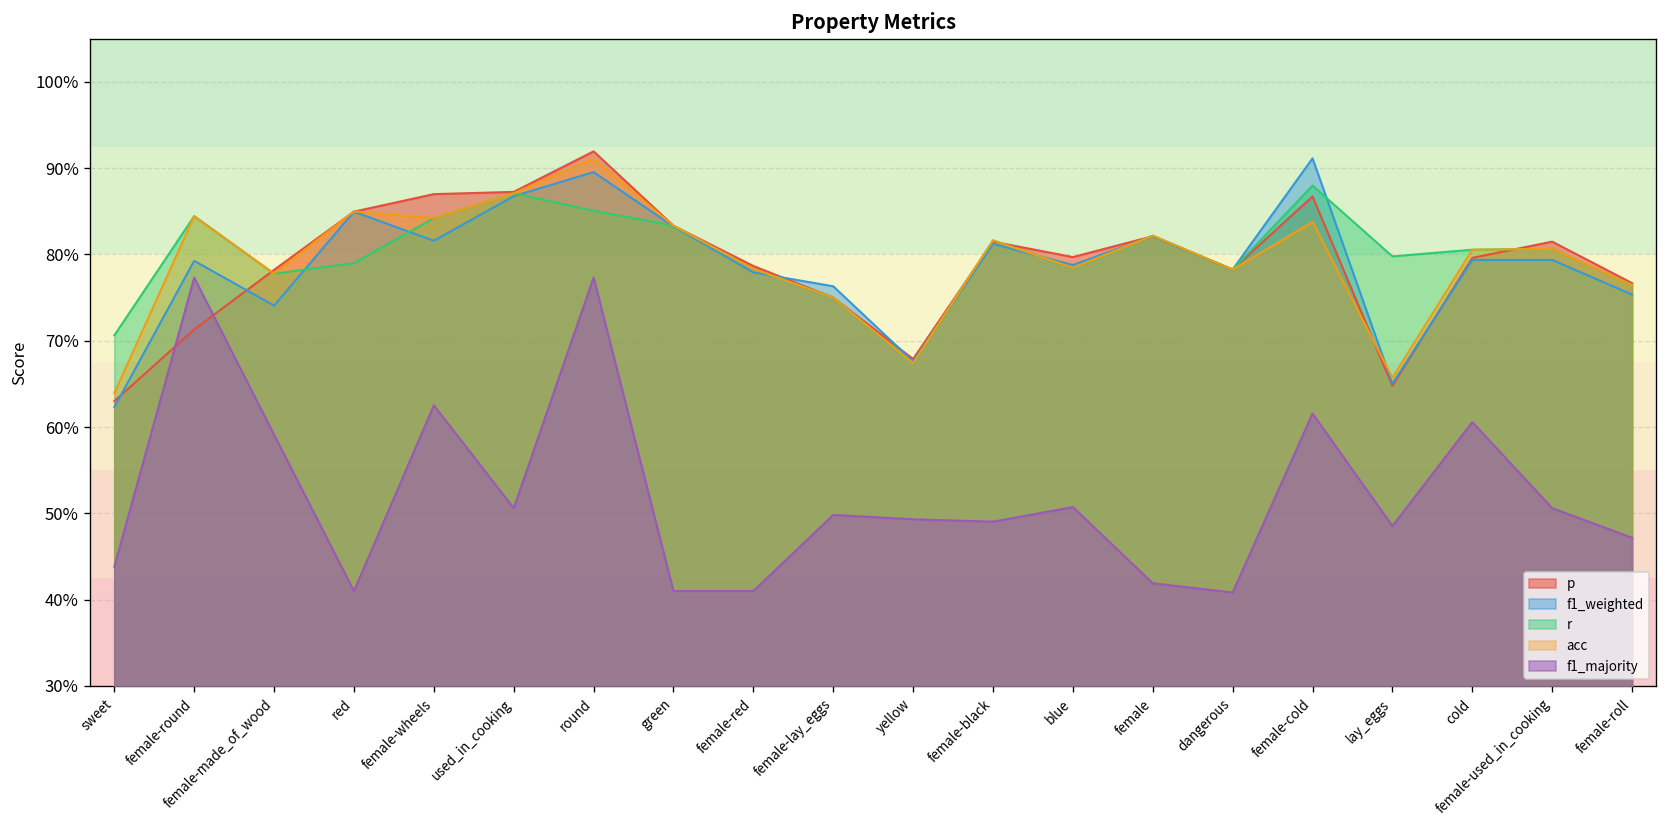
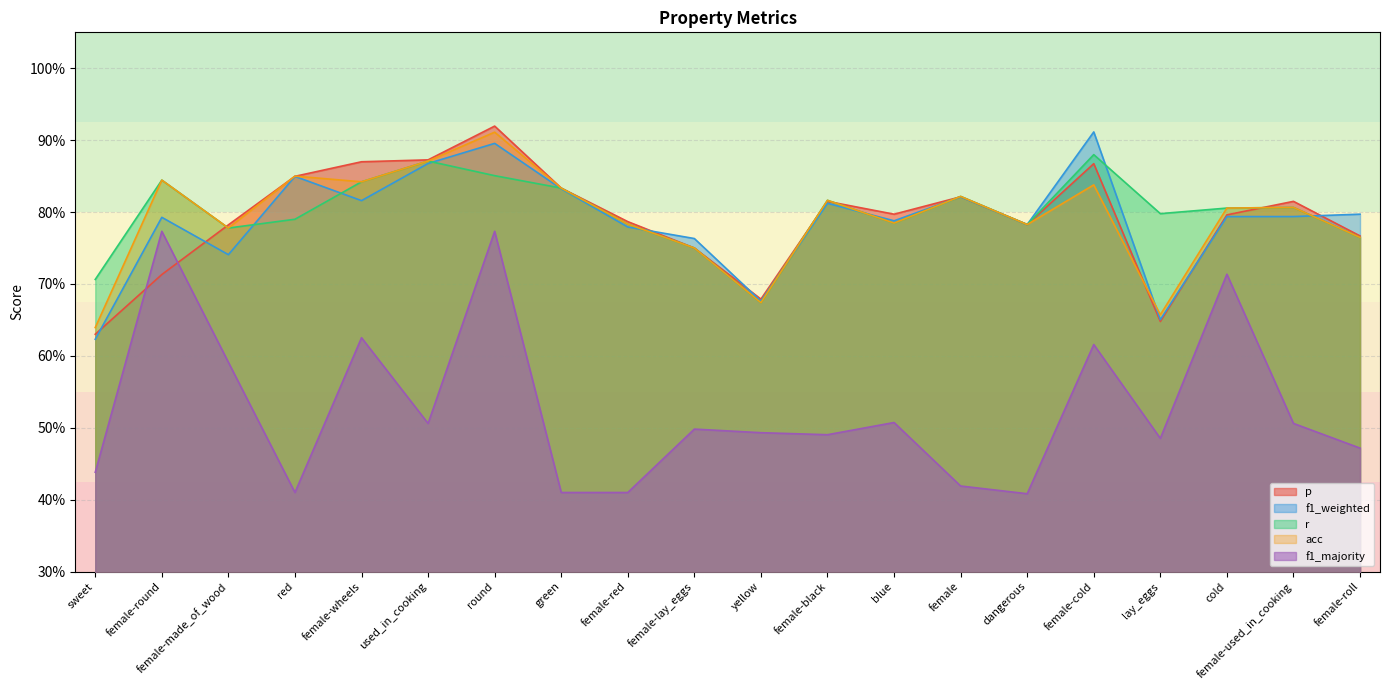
f1_majority, cold: 61% -> 71%
f1_weighted, female-roll: 75% -> 80%
